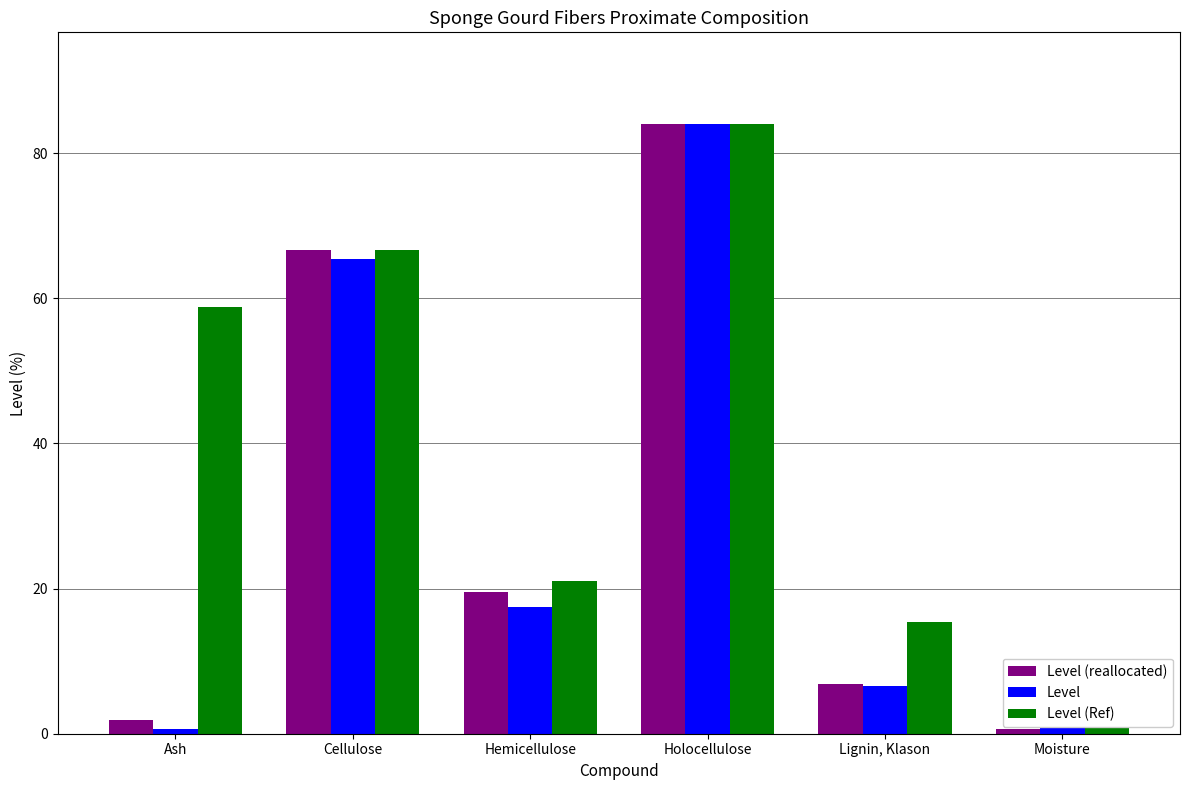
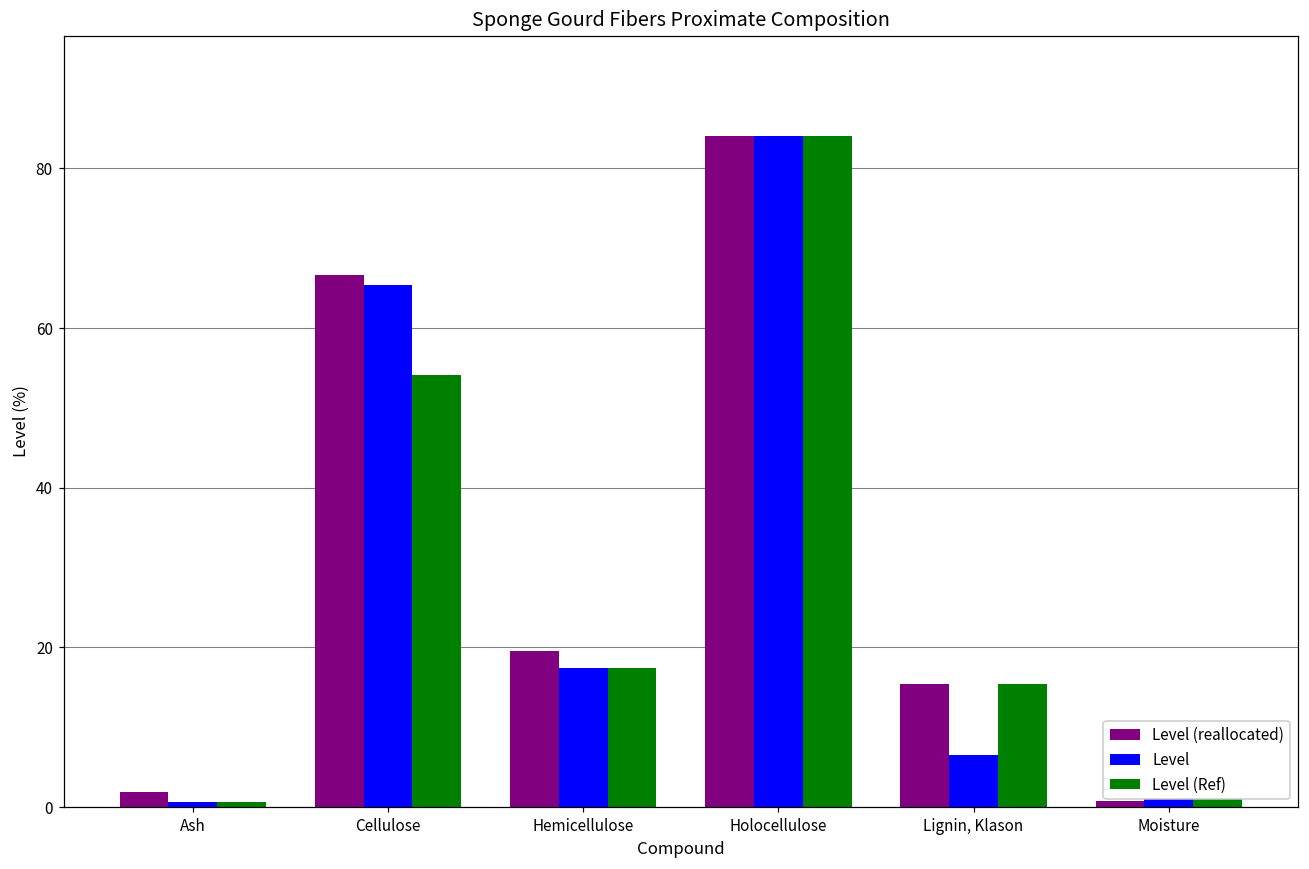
Level (Ref), Ash: 59 -> 1
Level (Ref), Cellulose: 67 -> 54
Level (Ref), Hemicellulose: 21 -> 17
Level (reallocated), Lignin, Klason: 7 -> 15
